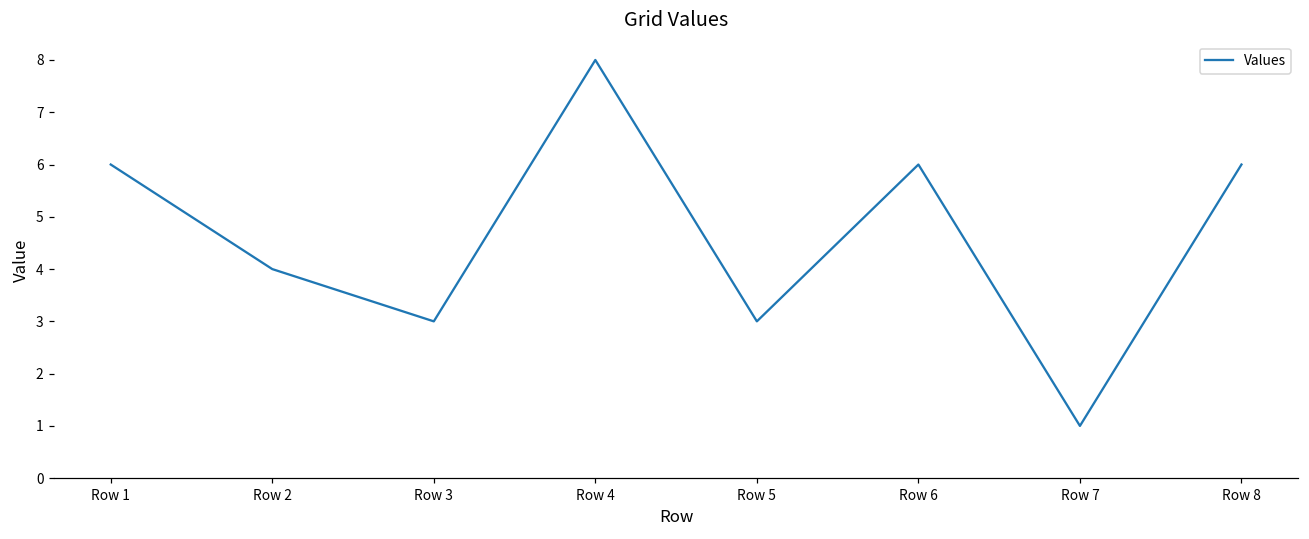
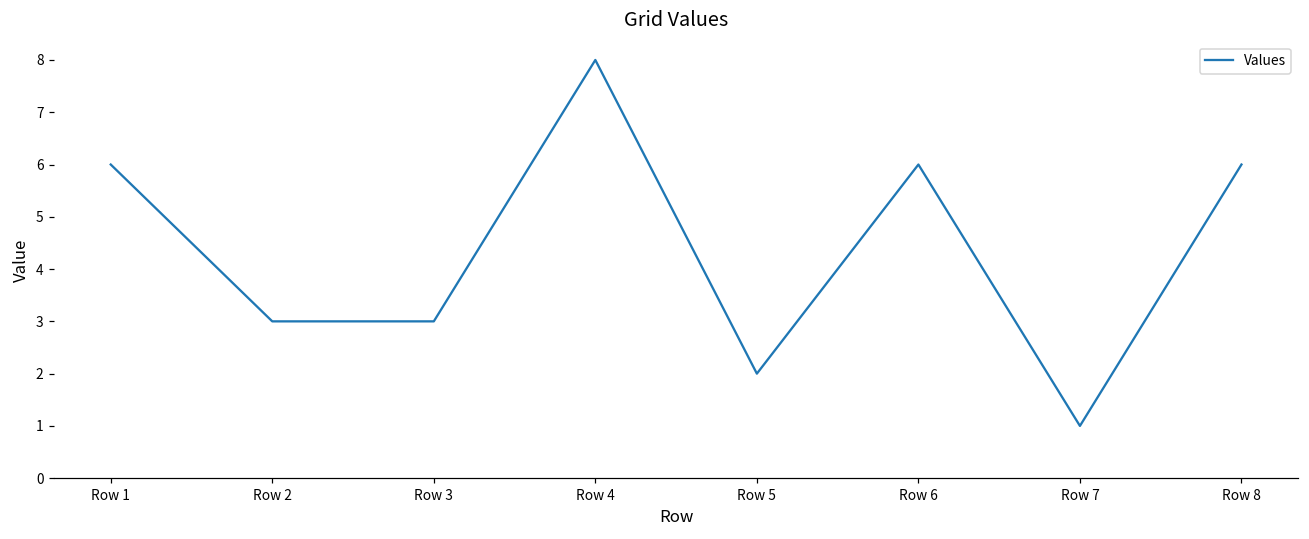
Row 2: 4 -> 3
Row 5: 3 -> 2
